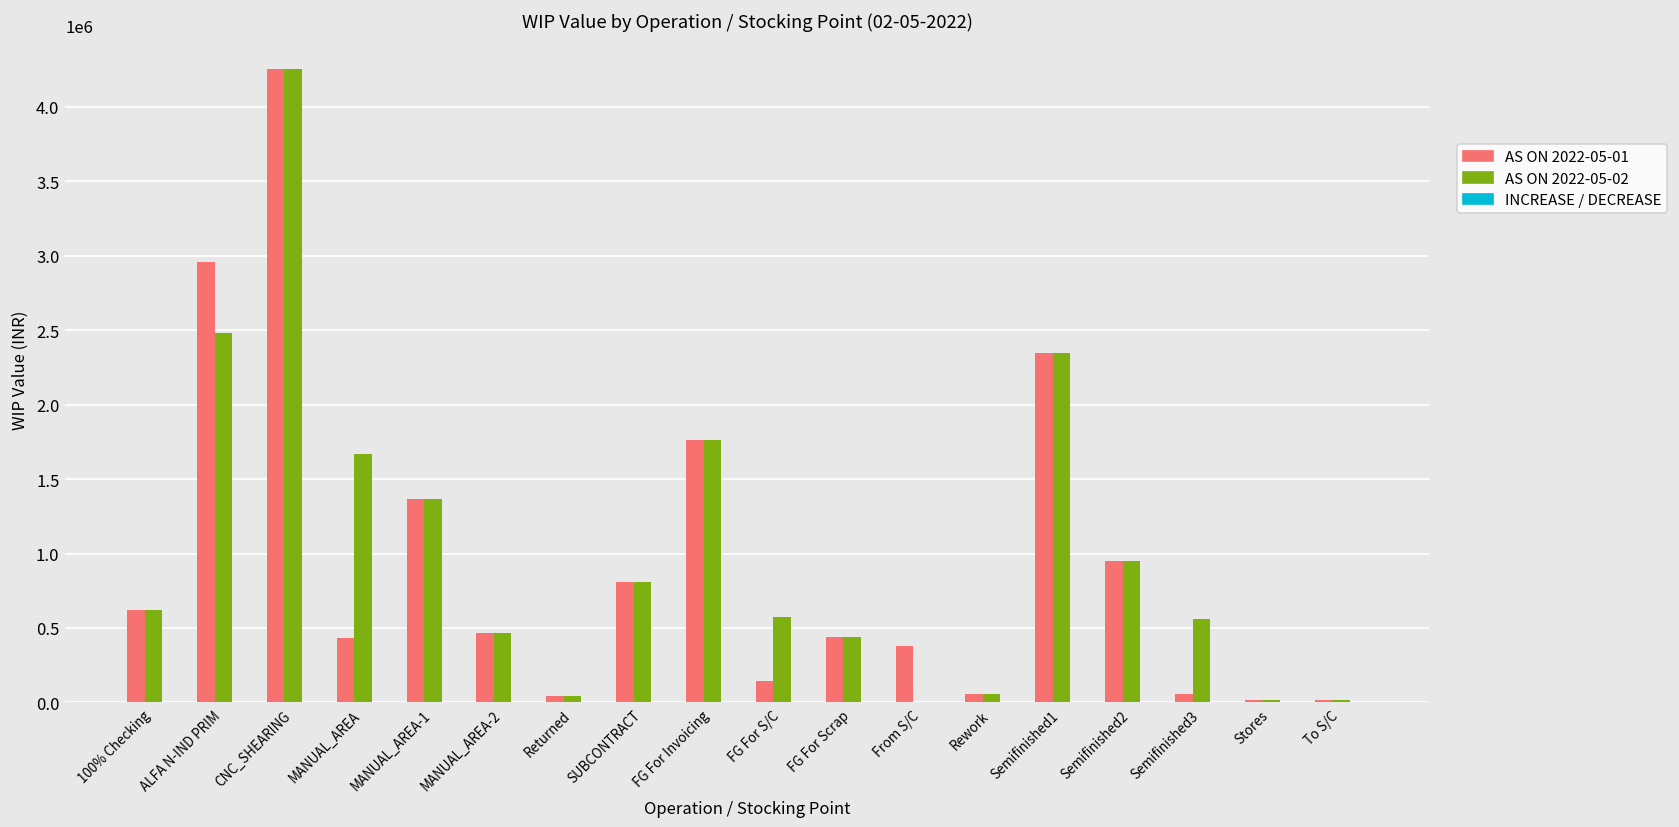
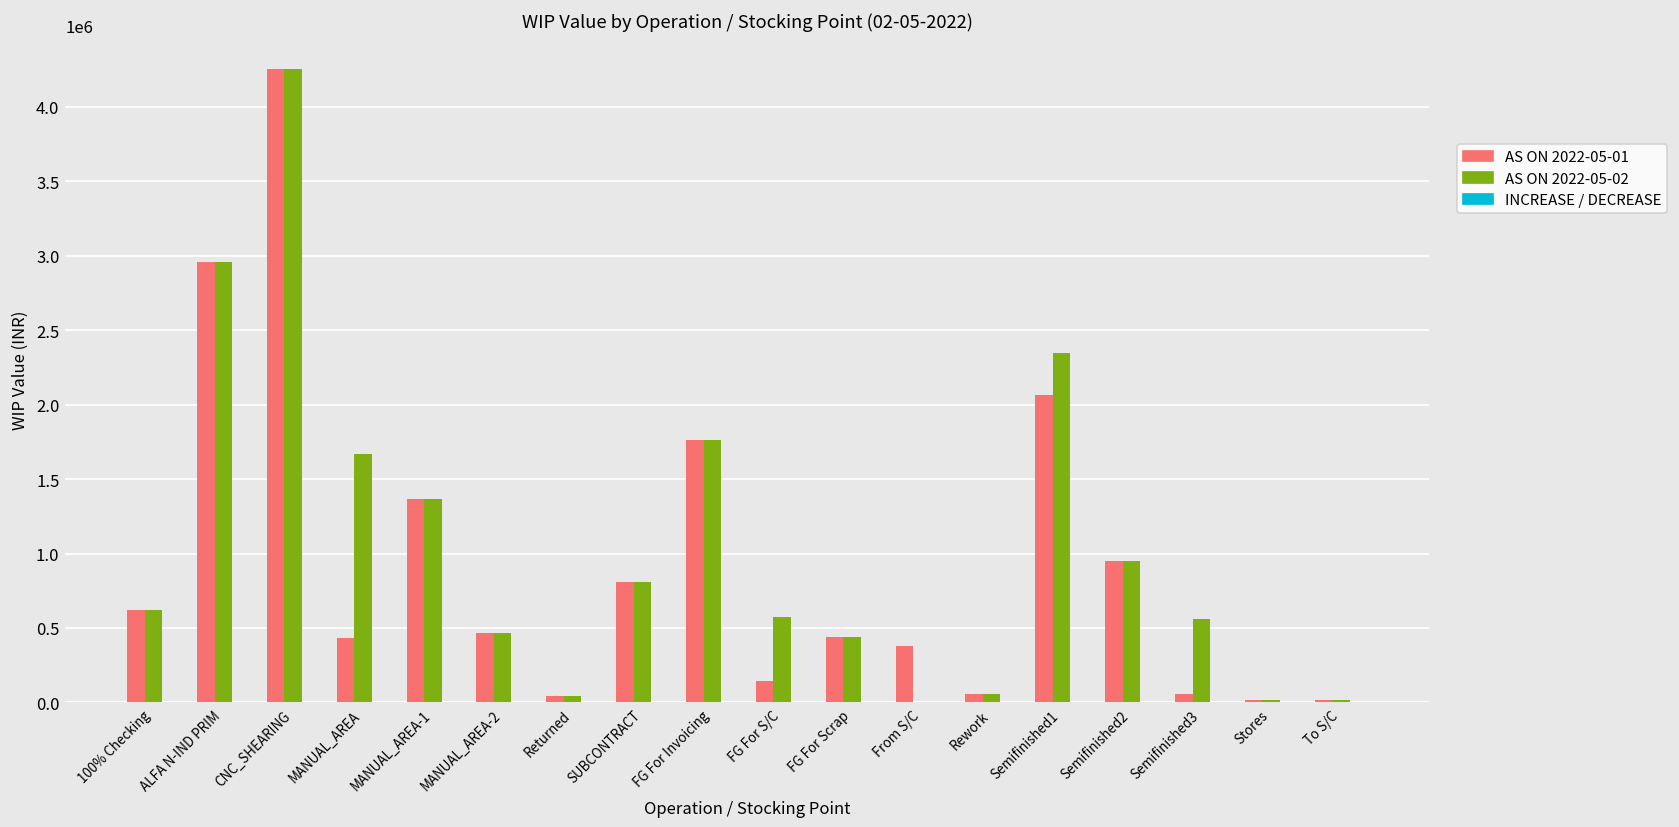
AS ON 2022-05-02, ALFA N-IND PRIM: 2480000 -> 2960000
AS ON 2022-05-01, Semifinished1: 2350000 -> 2070000
